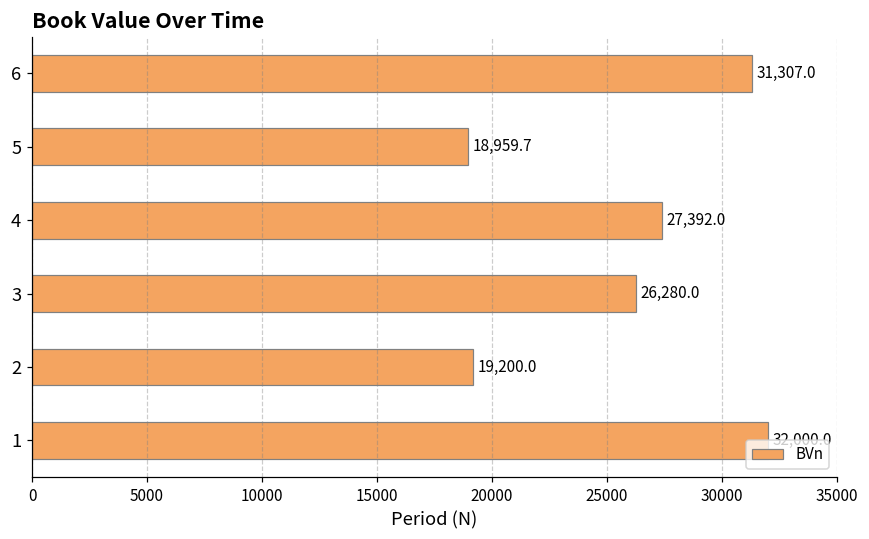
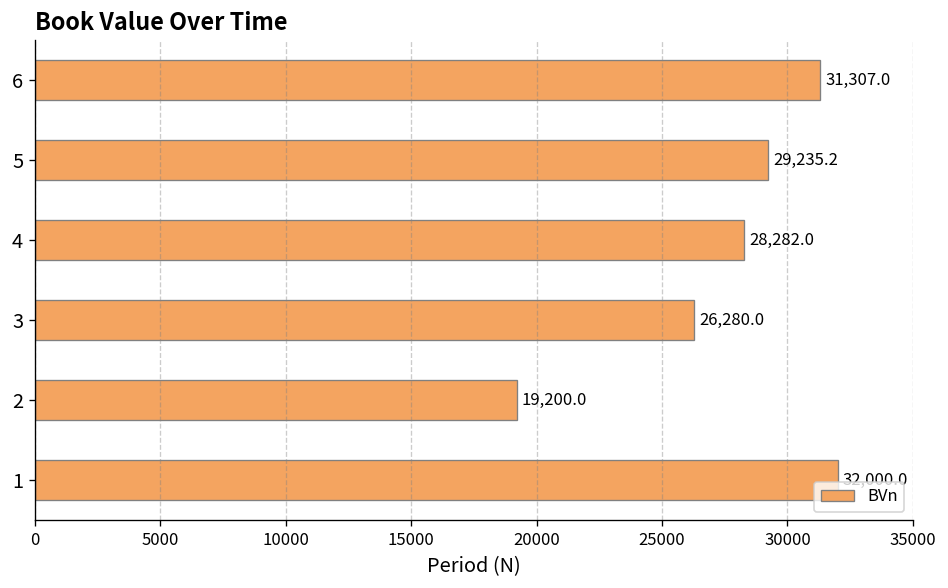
5: 18,959.7 -> 29,235.2
4: 27,392.0 -> 28,282.0
